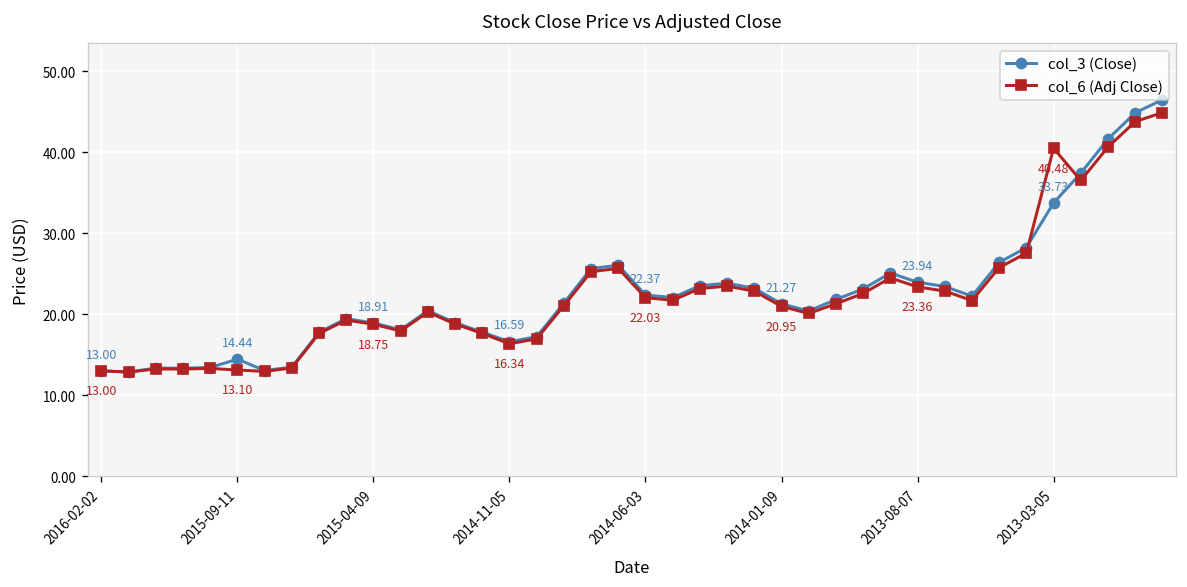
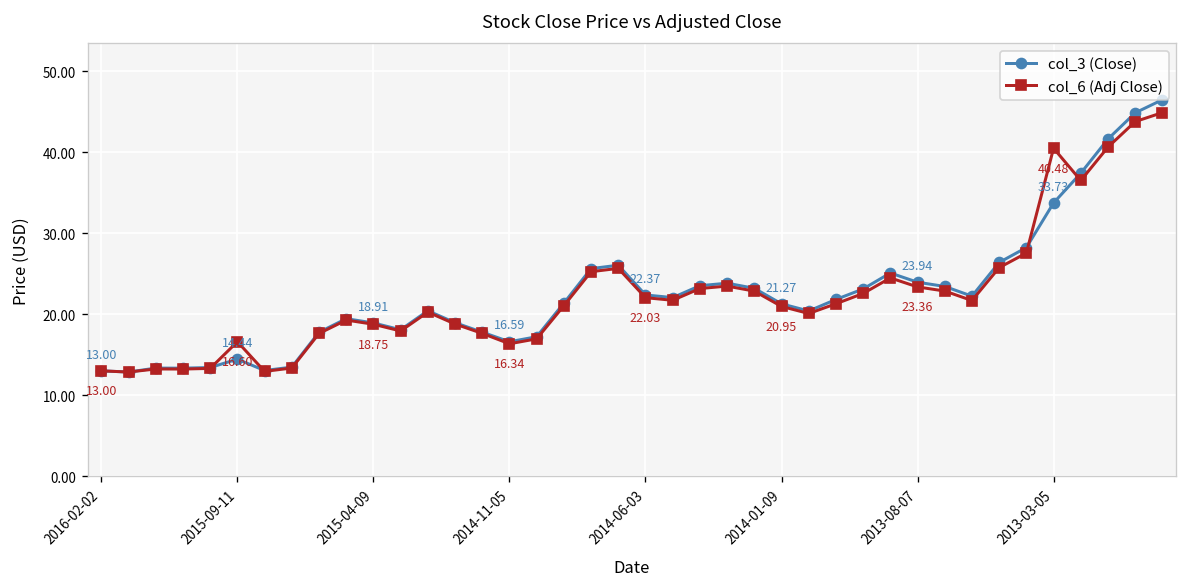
col_6 (Adj Close), 2015-09-11: 13.10 -> 16.60
